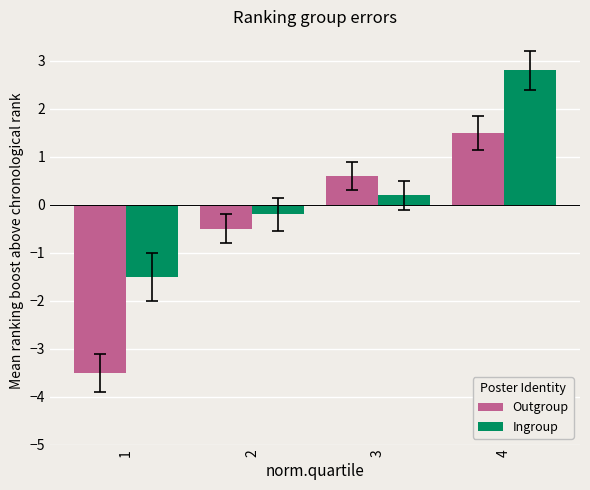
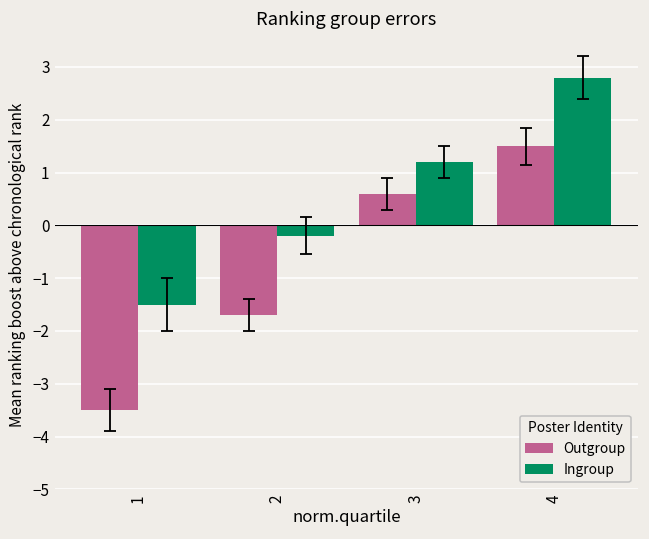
Outgroup, 2: -0.5 -> -1.7
Ingroup, 3: 0.2 -> 1.2
